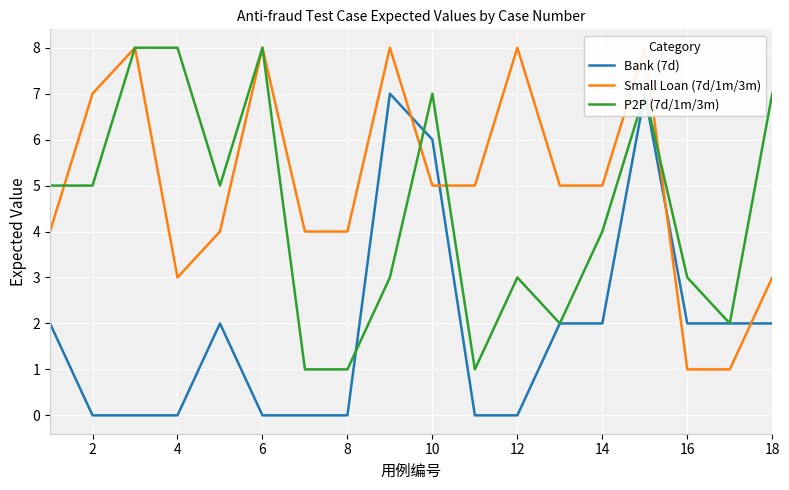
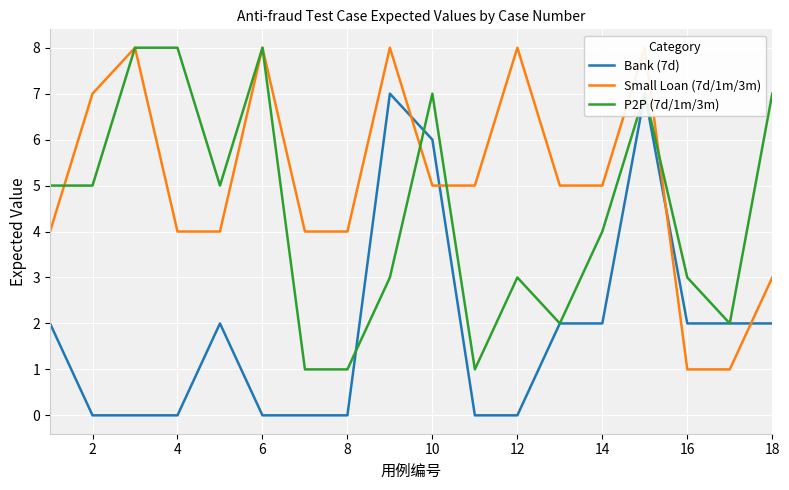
Small Loan (7d/1m/3m), 4: 3 -> 4
